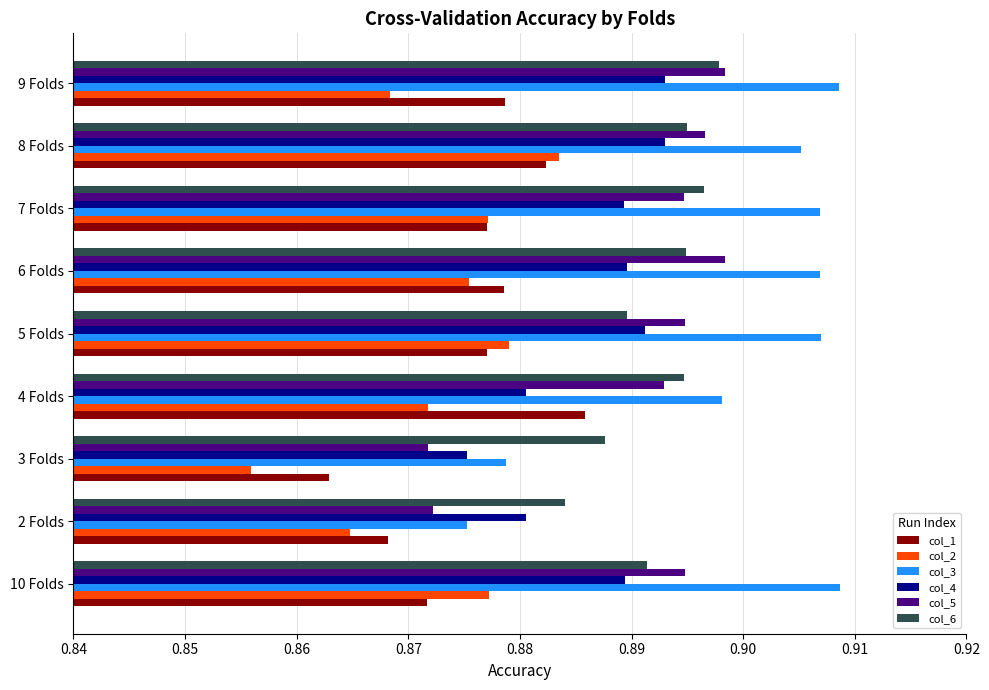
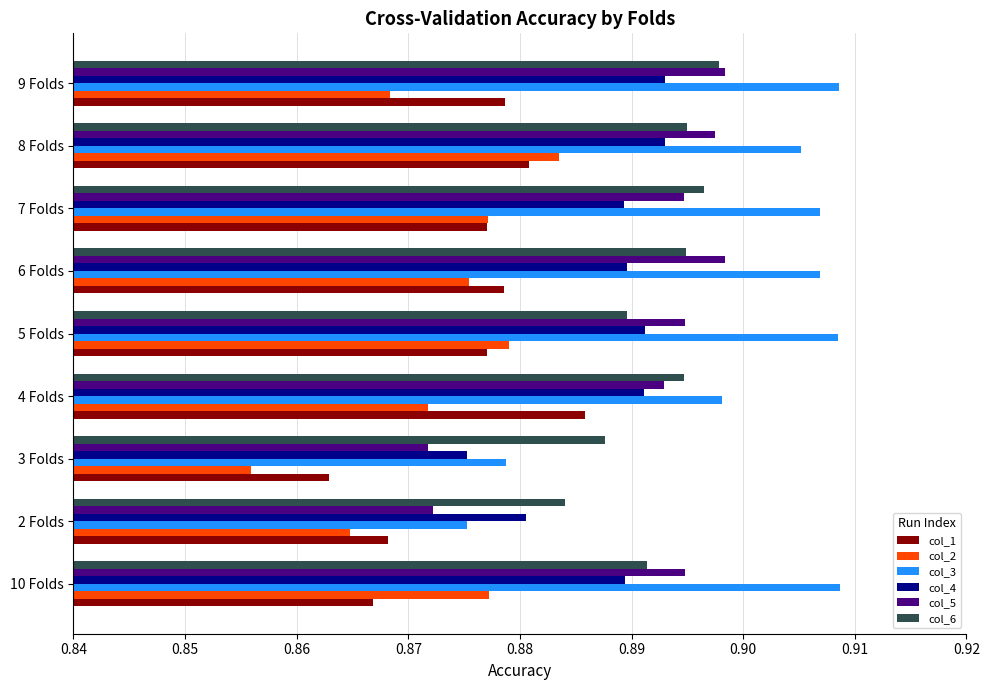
col_5, 8 Folds: 0.8966 -> 0.8974
col_1, 8 Folds: 0.8823 -> 0.8808
col_3, 5 Folds: 0.9069 -> 0.9085
col_4, 4 Folds: 0.8806 -> 0.8911
col_1, 10 Folds: 0.8717 -> 0.8668
